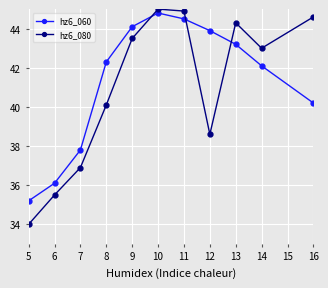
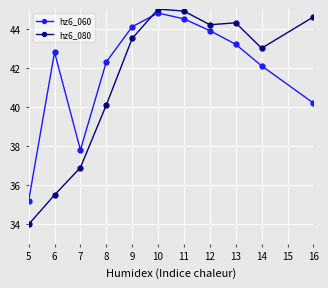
hz6_060, 6: 36.1 -> 42.8
hz6_080, 12: 38.6 -> 44.2
